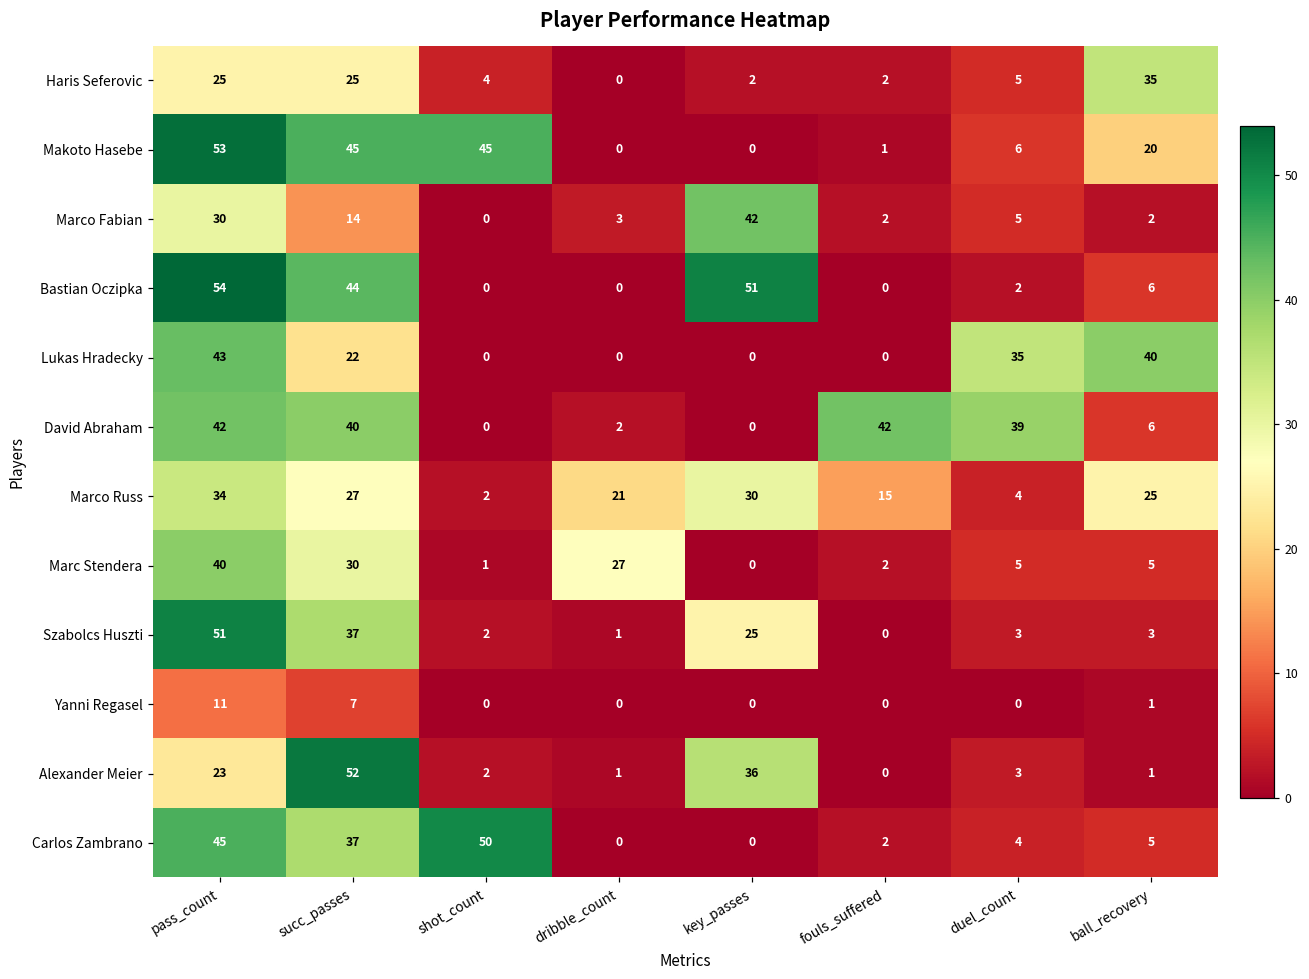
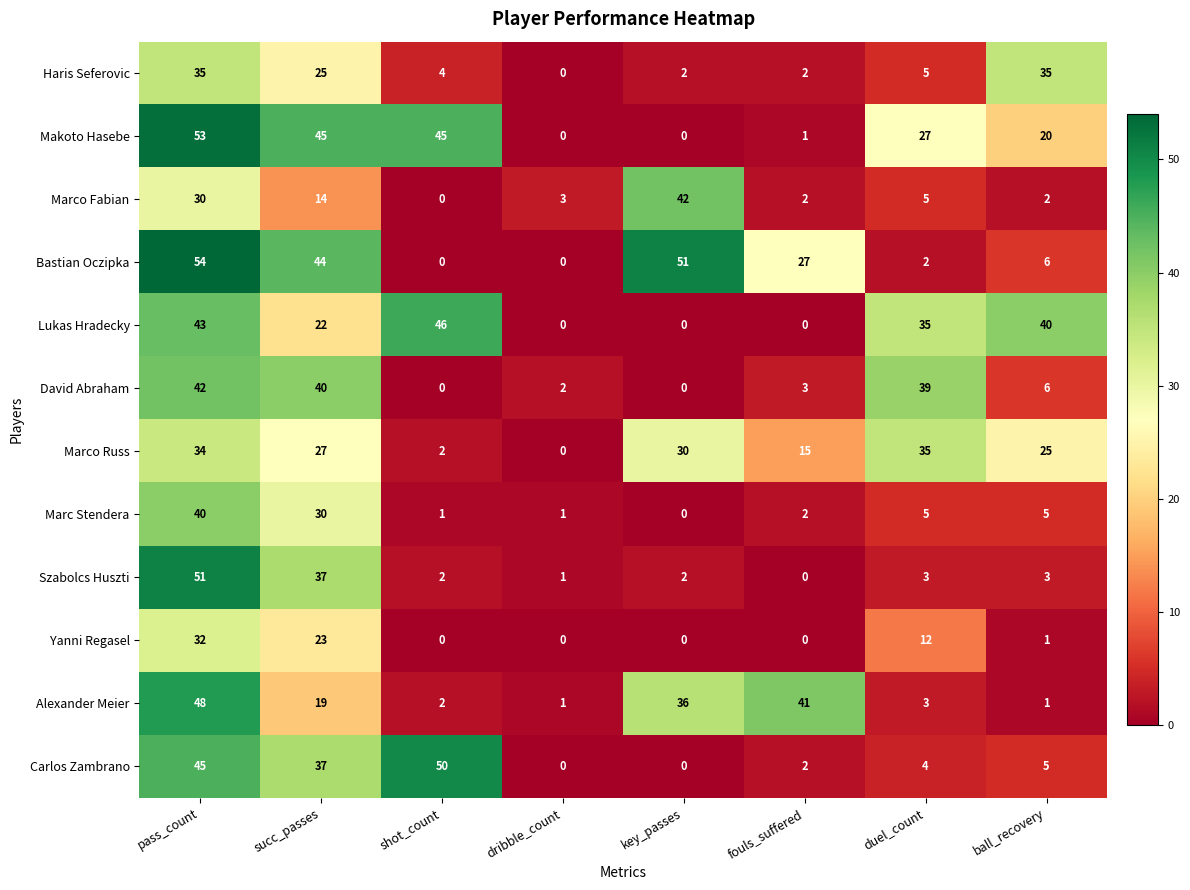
Haris Seferovic, pass_count: 25 -> 35
Makoto Hasebe, duel_count: 6 -> 27
Bastian Oczipka, fouls_suffered: 0 -> 27
Lukas Hradecky, shot_count: 0 -> 46
David Abraham, fouls_suffered: 42 -> 3
Marco Russ, dribble_count: 21 -> 0
Marco Russ, duel_count: 4 -> 35
Marc Stendera, dribble_count: 27 -> 1
Szabolcs Huszti, key_passes: 25 -> 2
Yanni Regasel, pass_count: 11 -> 32
Yanni Regasel, succ_passes: 7 -> 23
Yanni Regasel, duel_count: 0 -> 12
Alexander Meier, pass_count: 23 -> 48
Alexander Meier, succ_passes: 52 -> 19
Alexander Meier, fouls_suffered: 0 -> 41
